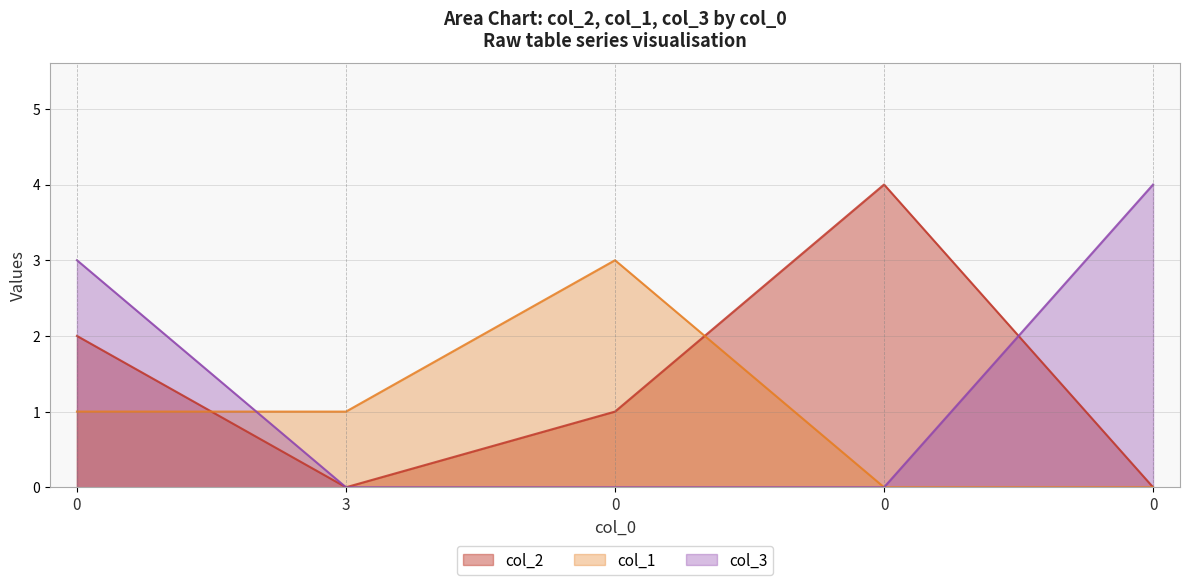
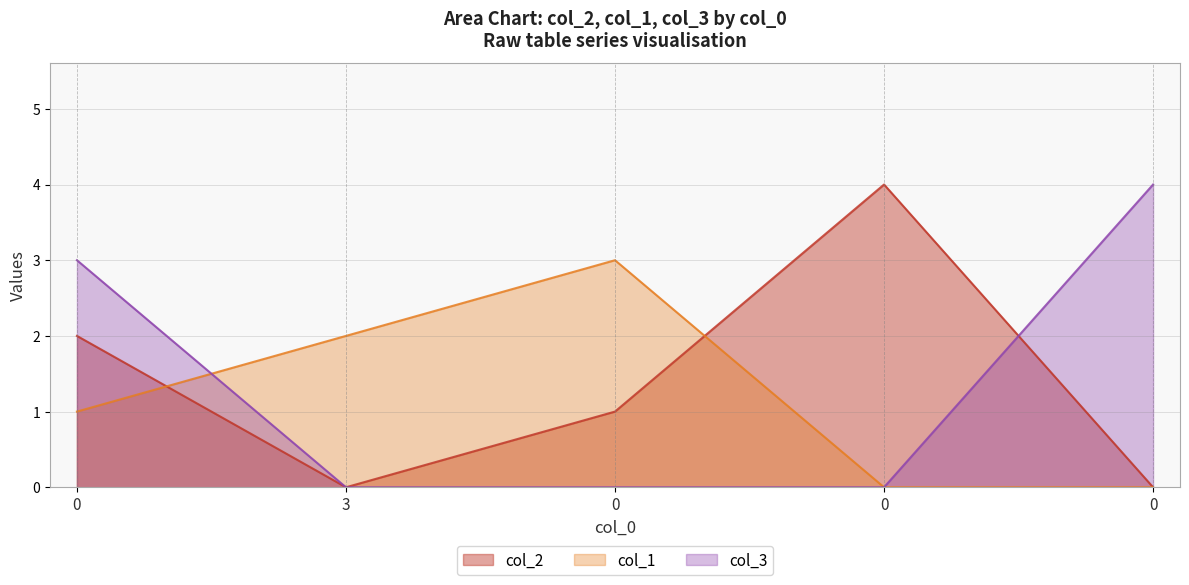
col_1, 3: 1 -> 2
